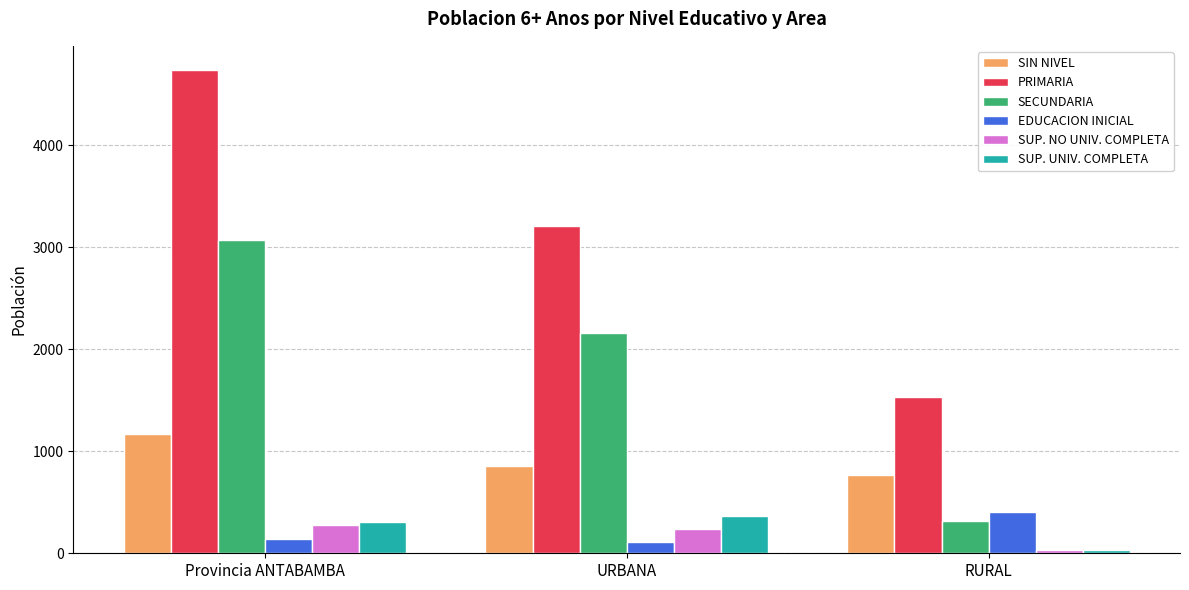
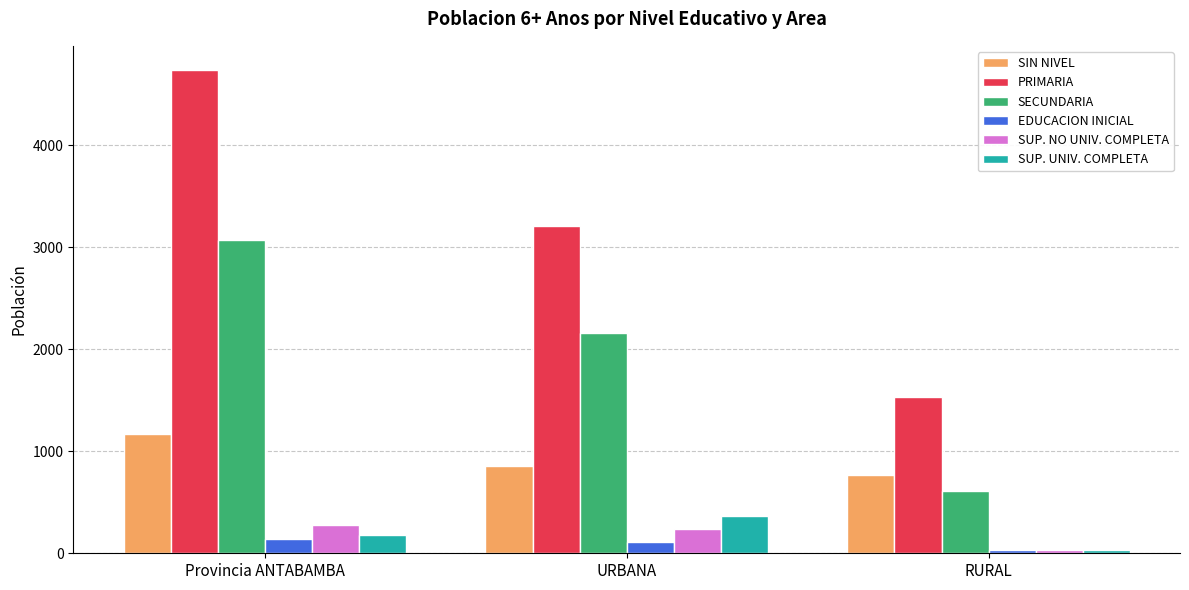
SUP. UNIV. COMPLETA, Provincia ANTABAMBA: 310 -> 180
SECUNDARIA, RURAL: 320 -> 610
EDUCACION INICIAL, RURAL: 400 -> 30
